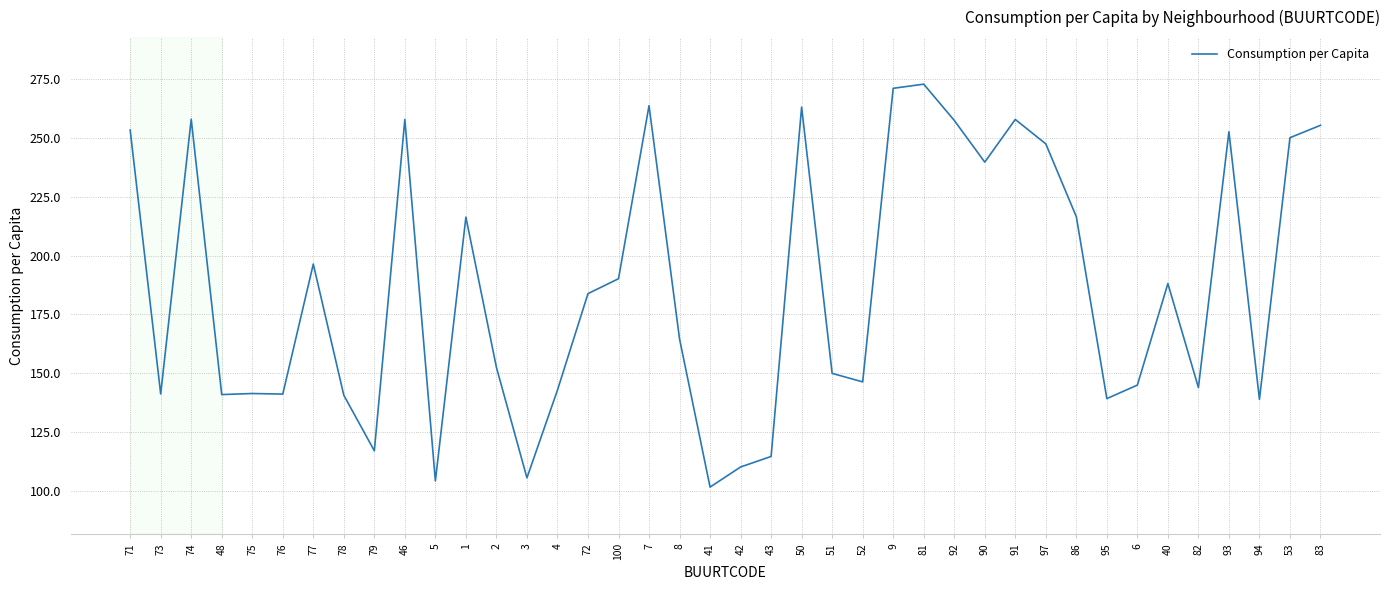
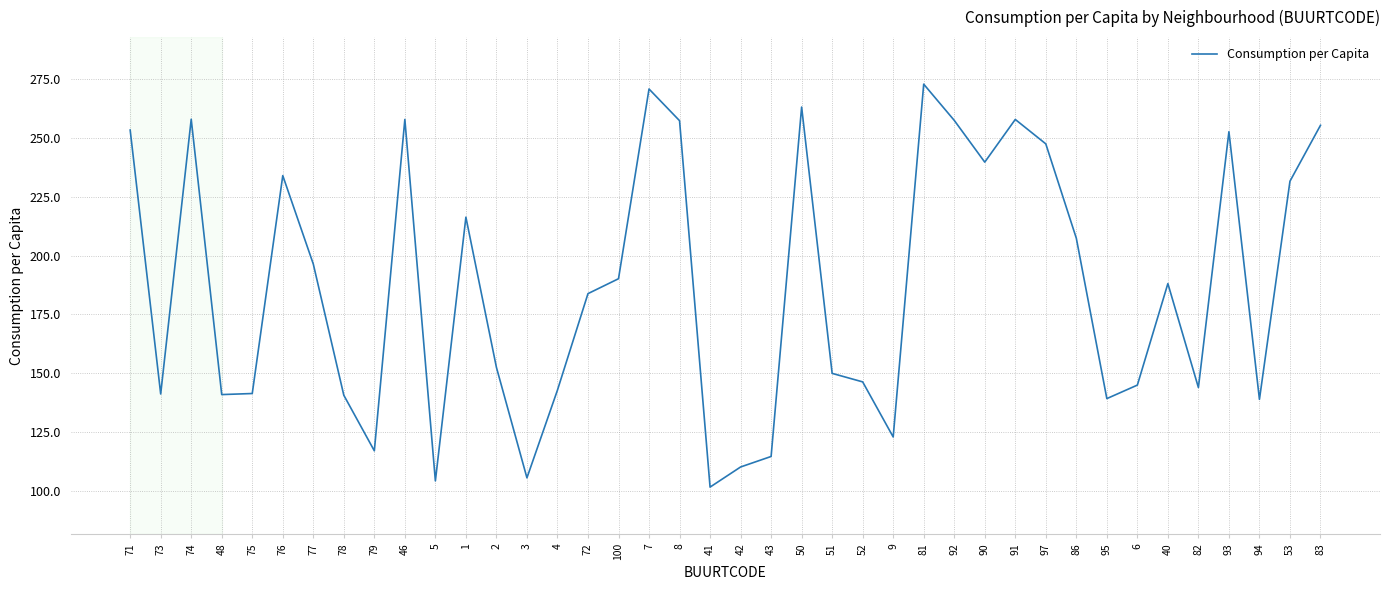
76: 141 -> 234
7: 264 -> 271
8: 165 -> 257
9: 271 -> 123
86: 217 -> 207
53: 250 -> 232
